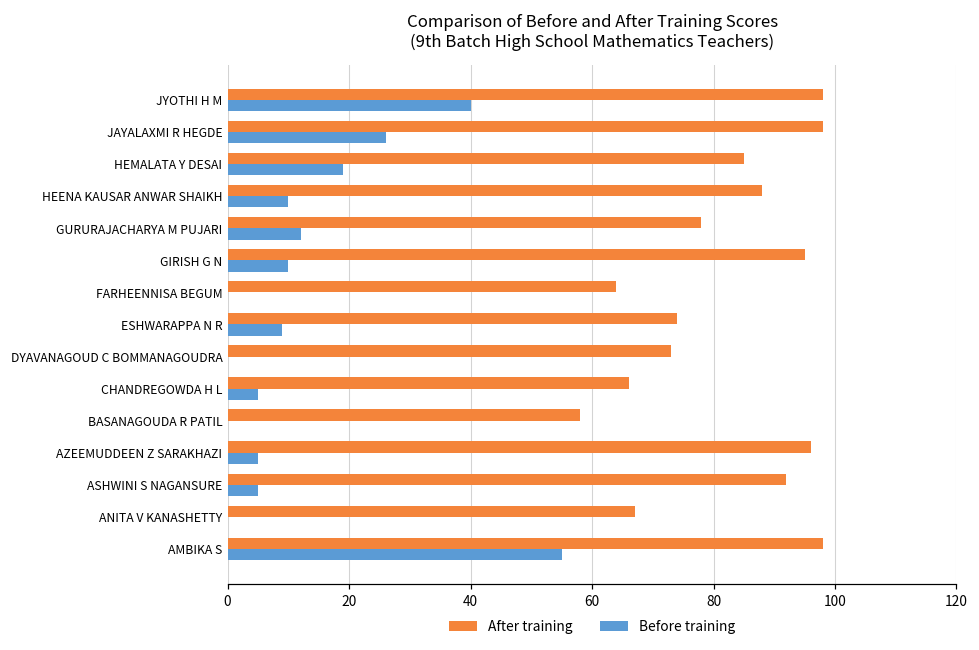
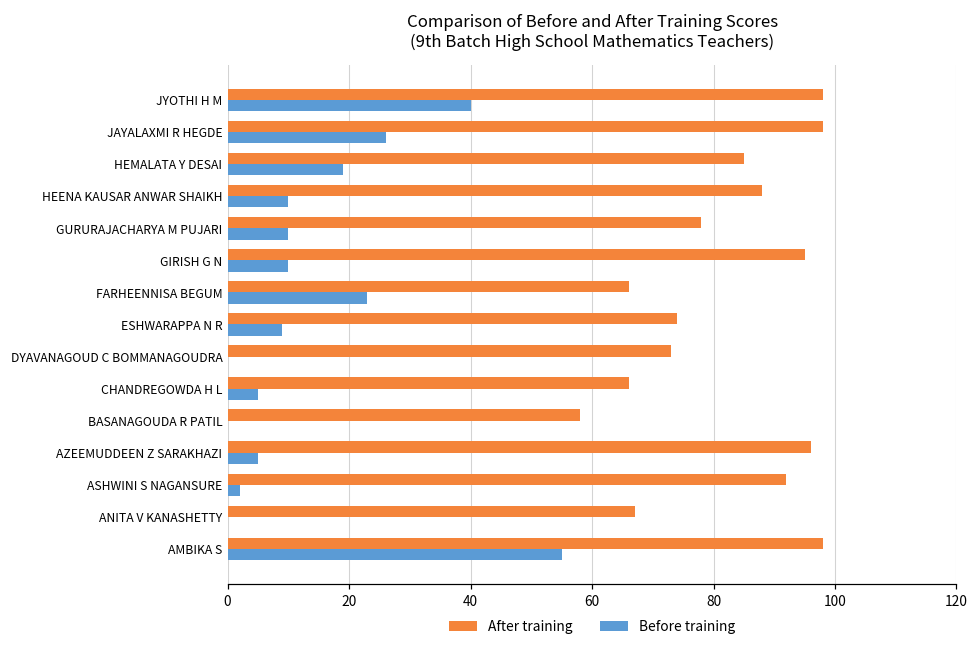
Before training, GURURAJACHARYA M PUJARI: 12 -> 10
After training, FARHEENNISA BEGUM: 64 -> 66
Before training, FARHEENNISA BEGUM: 0 -> 23
Before training, ASHWINI S NAGANSURE: 5 -> 2
